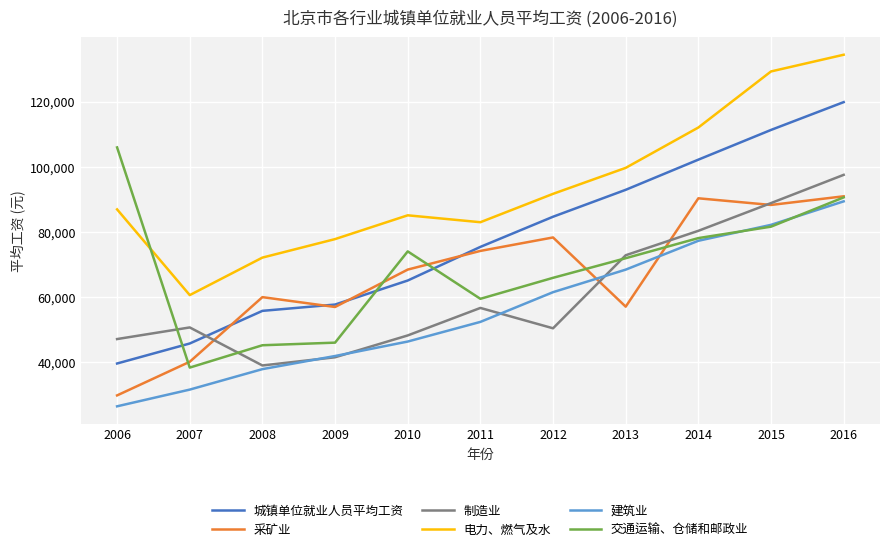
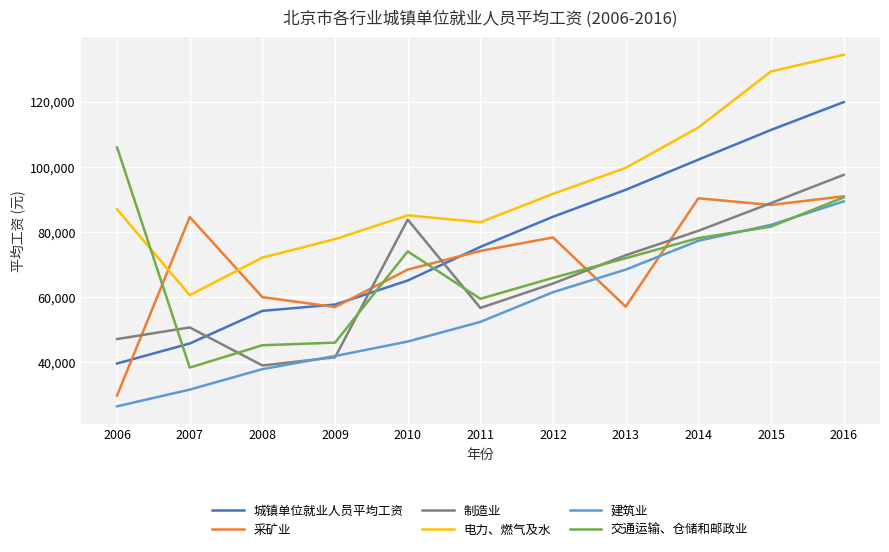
采矿业, 2007: 40,000 -> 85,000
制造业, 2010: 48,000 -> 84,000
制造业, 2012: 50,000 -> 64,000
